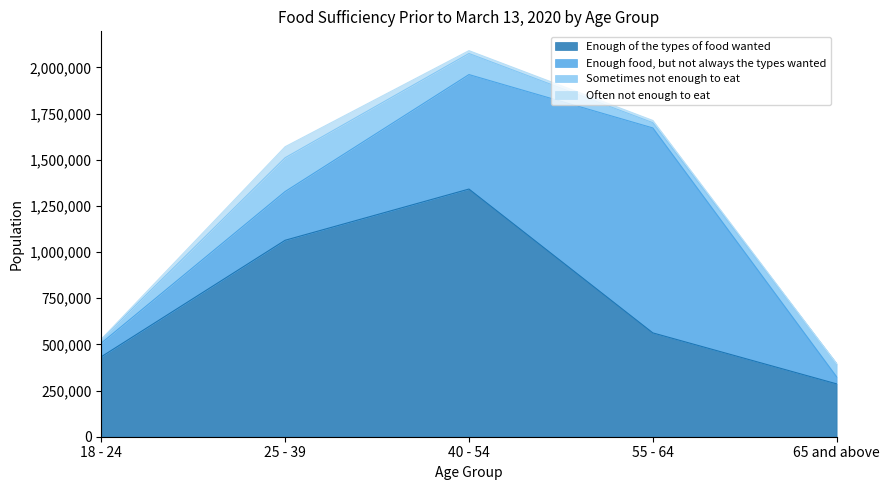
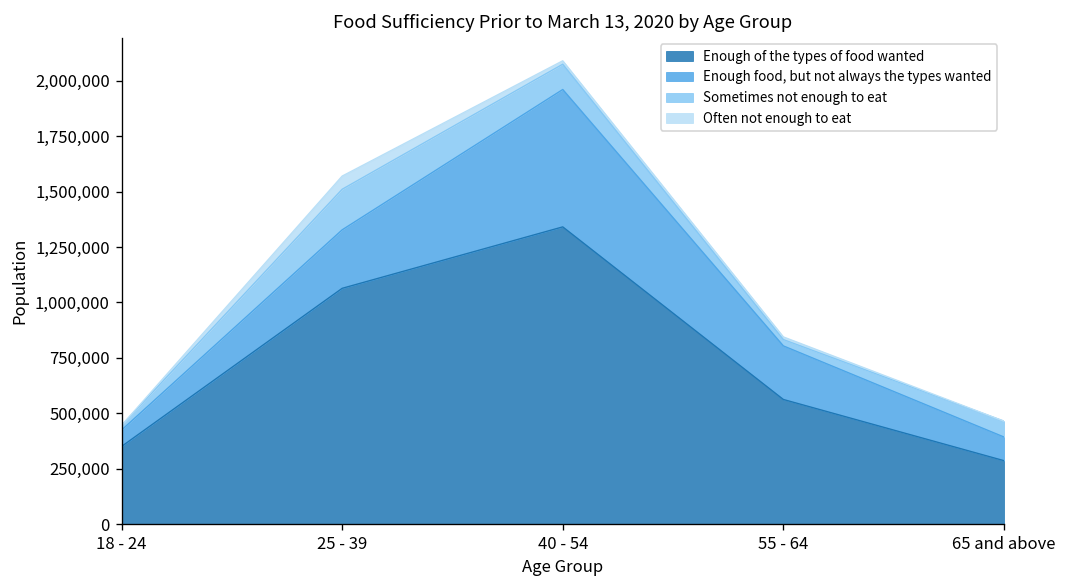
Enough of the types of food wanted, 18 - 24: 430,000 -> 350,000
Enough food, but not always the types wanted, 55 - 64: 1,110,000 -> 240,000
Enough food, but not always the types wanted, 65 and above: 40,000 -> 110,000
